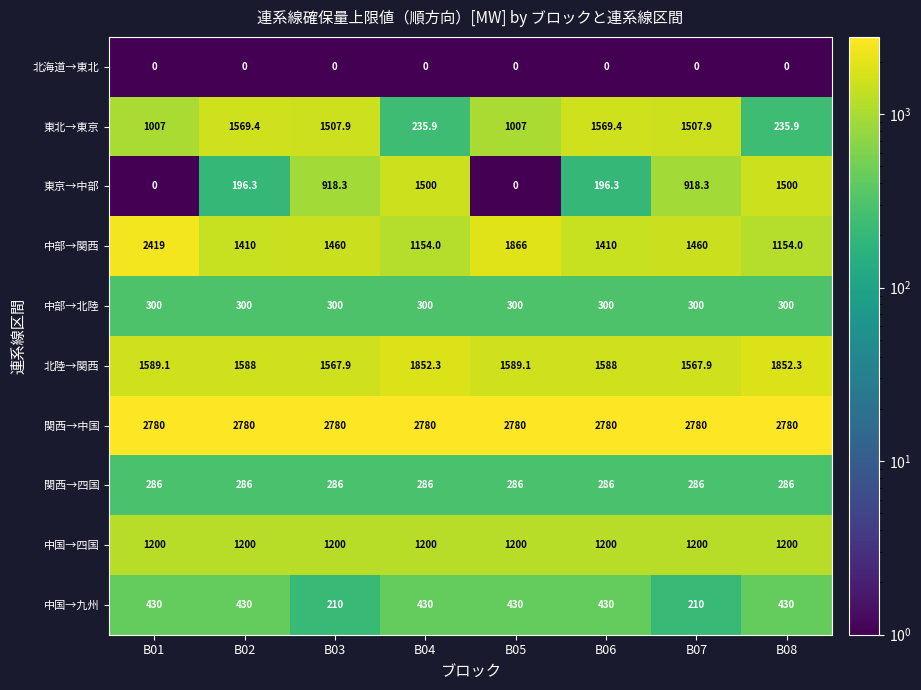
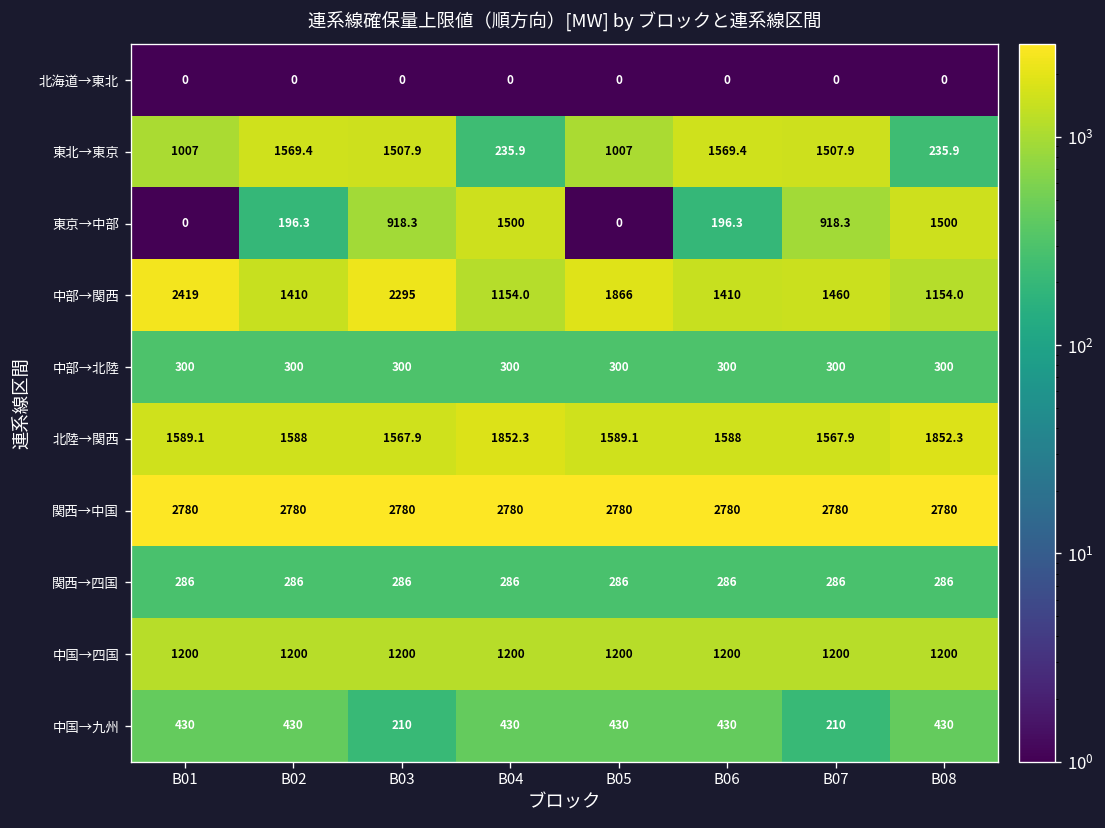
中部→関西, B03: 1460 -> 2295
